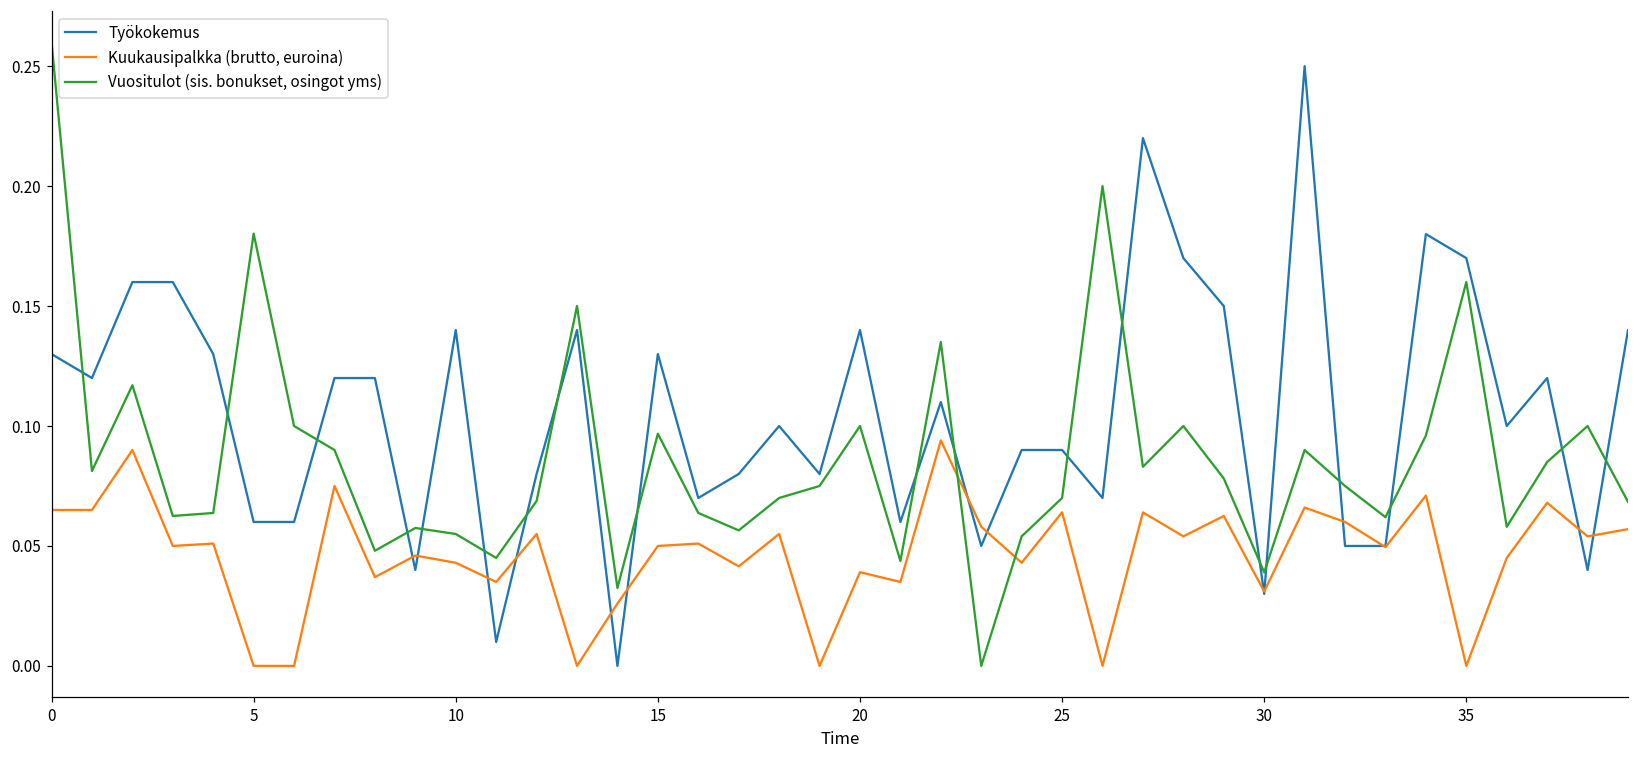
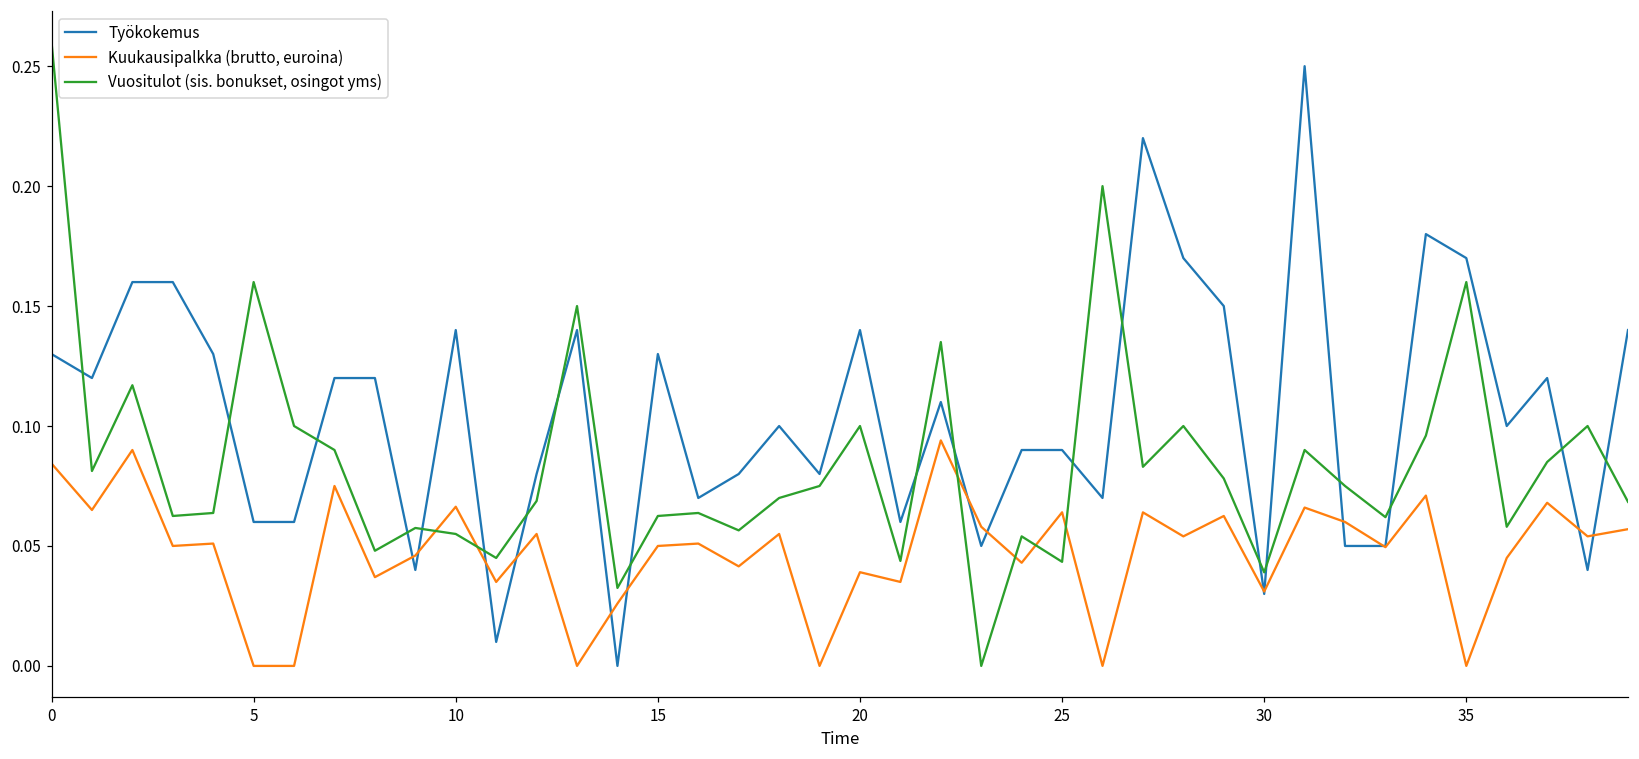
Kuukausipalkka (brutto, euroina), 0: 0.065 -> 0.084
Vuositulot (sis. bonukset, osingot yms), 5: 0.180 -> 0.160
Kuukausipalkka (brutto, euroina), 10: 0.043 -> 0.066
Vuositulot (sis. bonukset, osingot yms), 15: 0.097 -> 0.063
Vuositulot (sis. bonukset, osingot yms), 25: 0.070 -> 0.043
